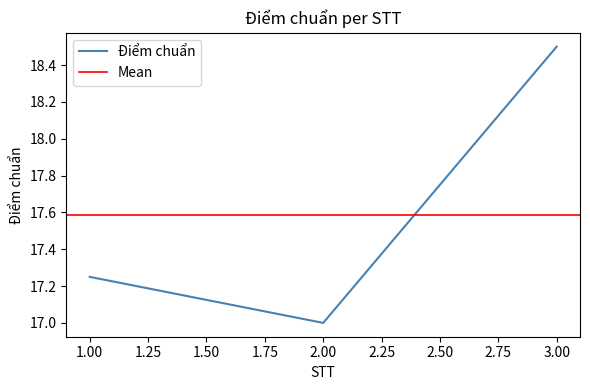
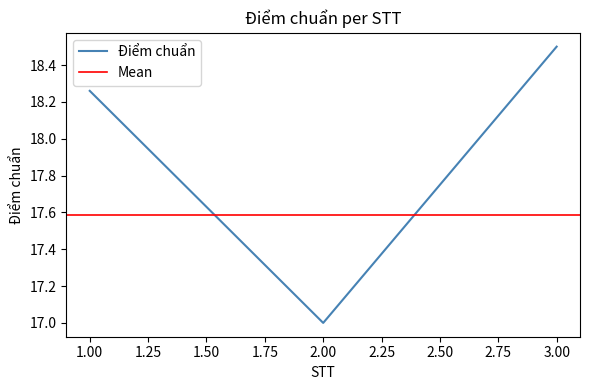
1.00: 17.25 -> 18.26
